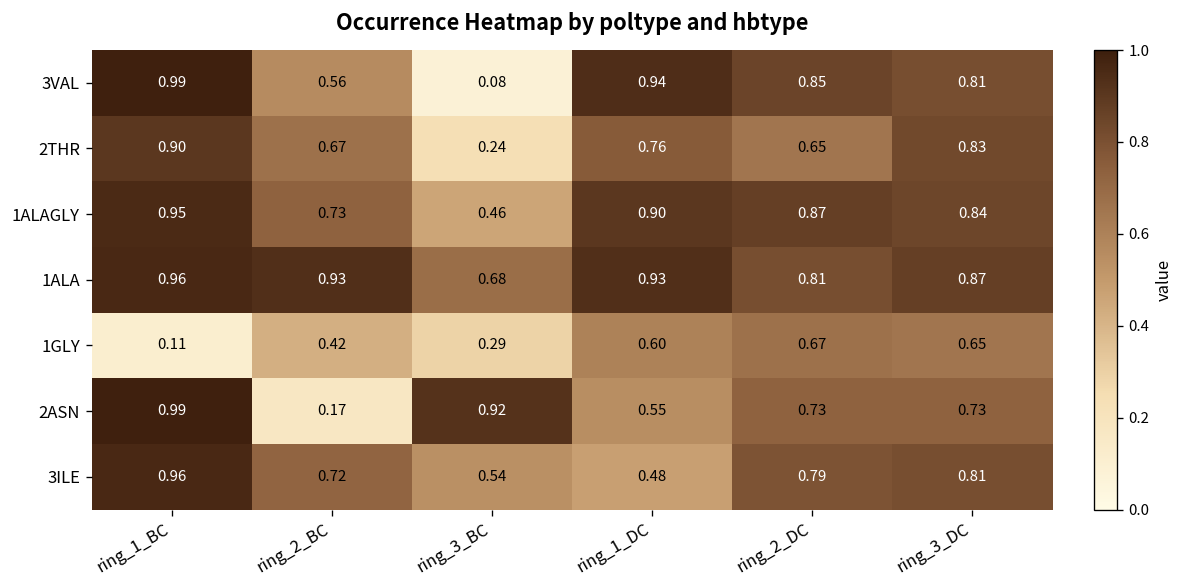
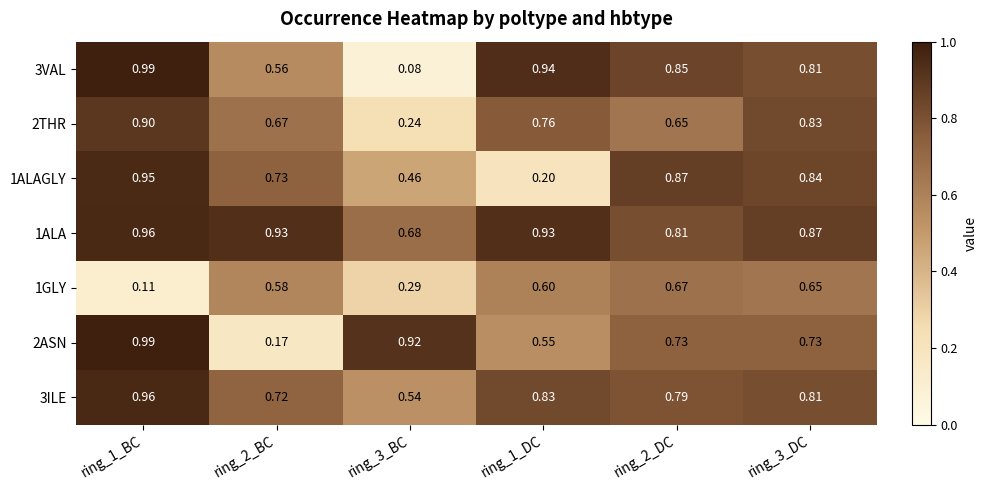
1ALAGLY, ring_1_DC: 0.90 -> 0.20
1GLY, ring_2_BC: 0.42 -> 0.58
3ILE, ring_1_DC: 0.48 -> 0.83
